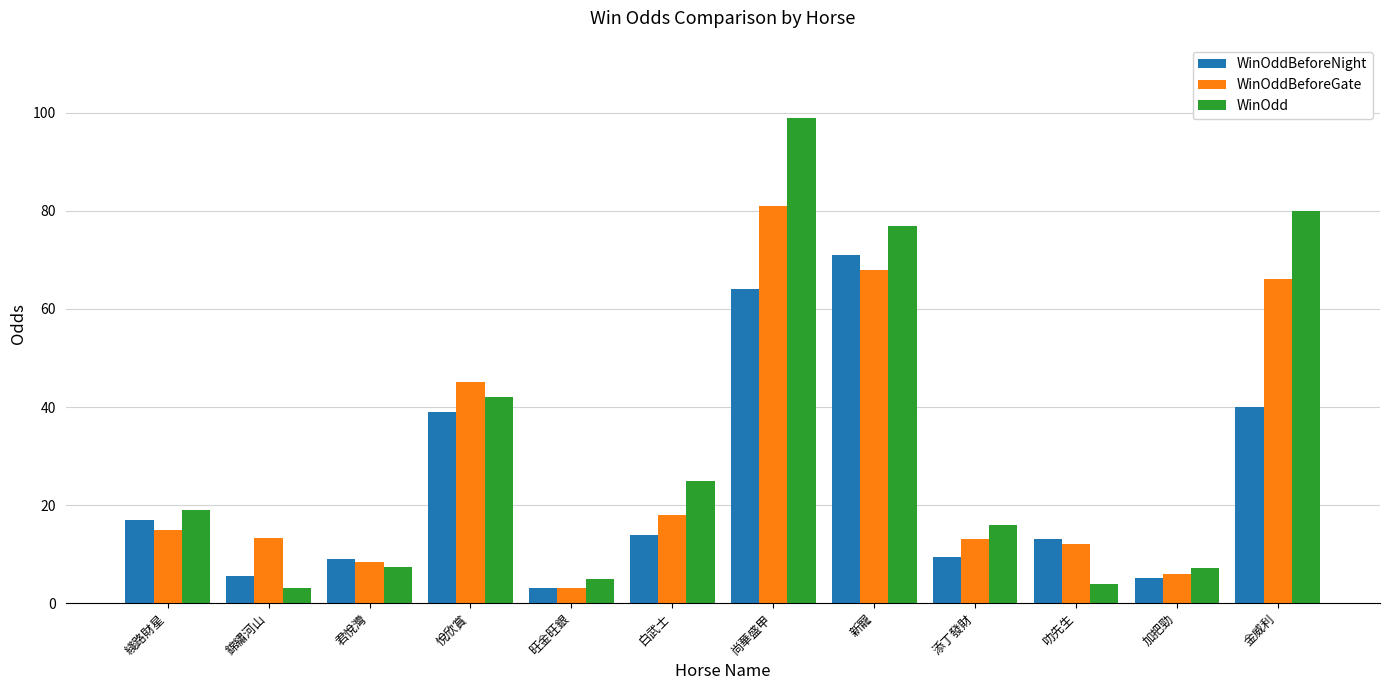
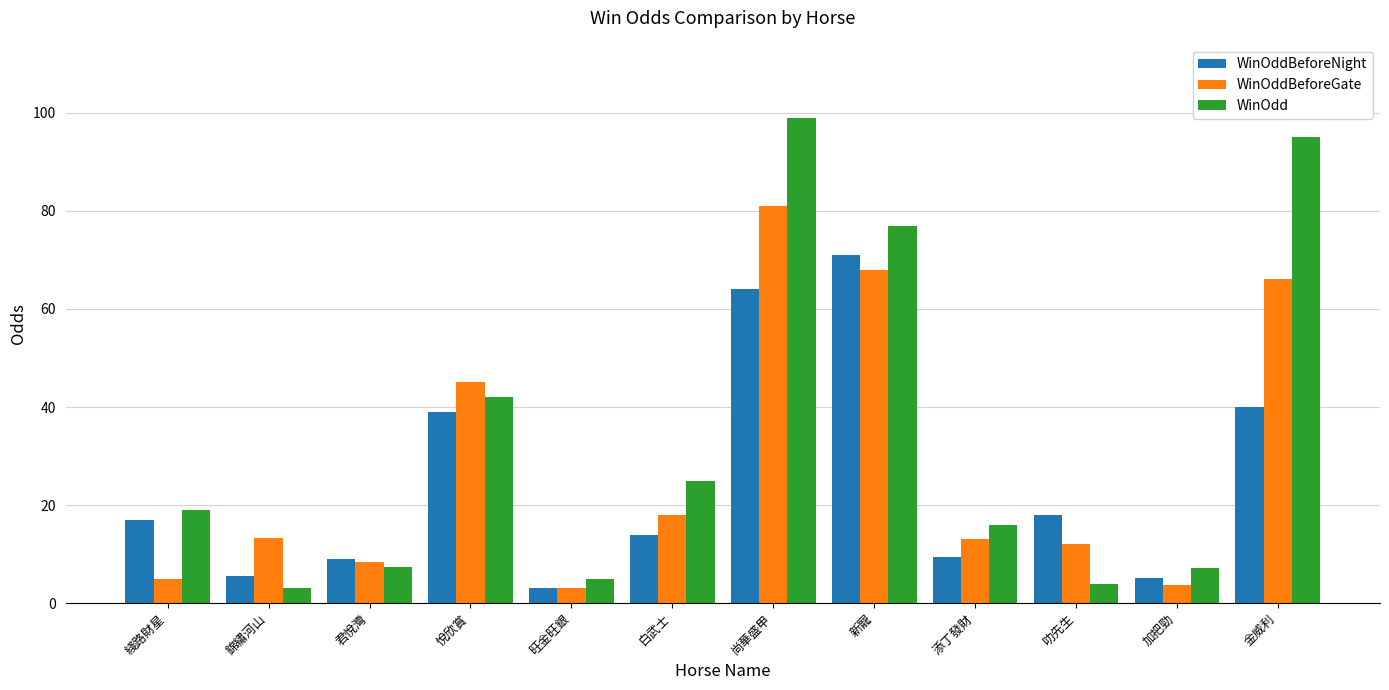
WinOddBeforeGate, 綫路財星: 15 -> 5
WinOddBeforeNight, 叻先生: 13 -> 18
WinOddBeforeGate, 加把勁: 6 -> 4
WinOdd, 金威利: 80 -> 95
